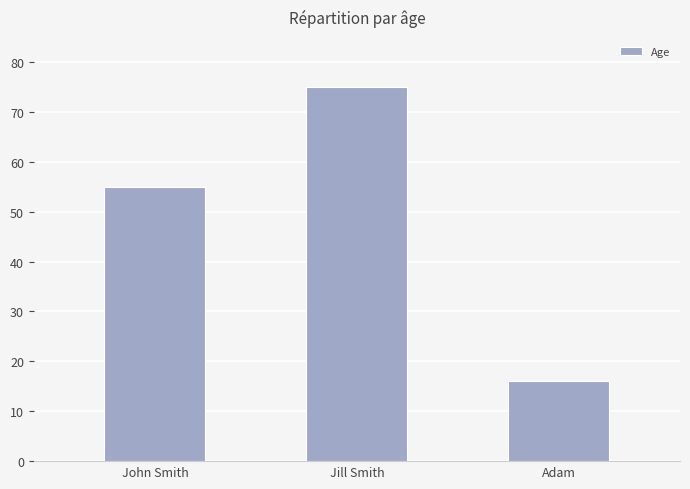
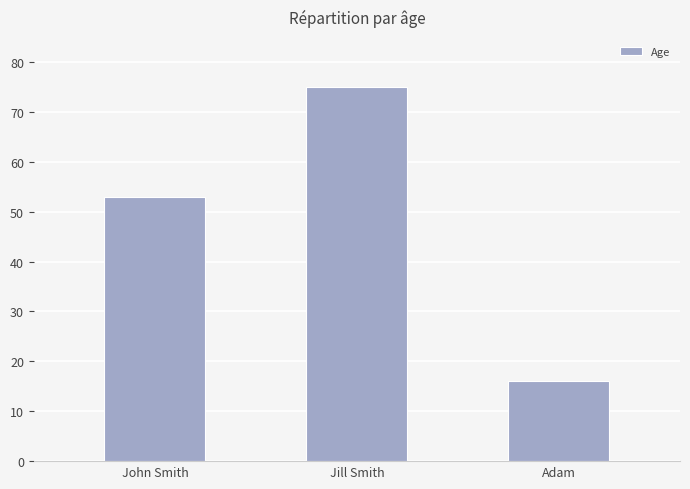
John Smith: 55 -> 53
